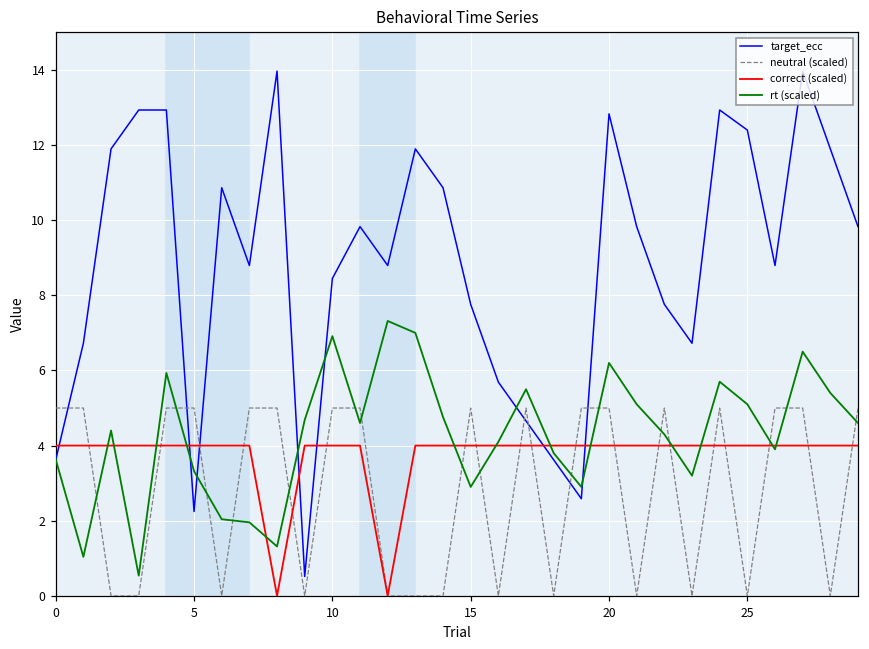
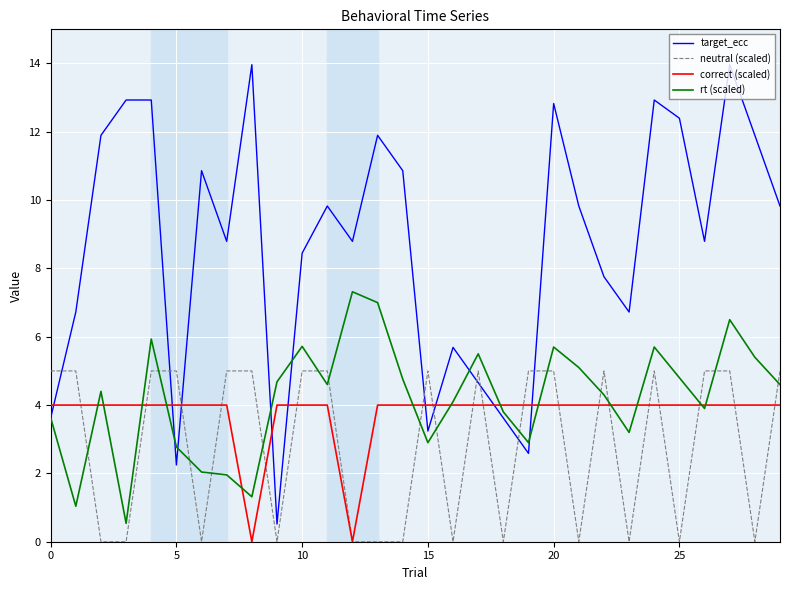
rt (scaled), 5: 3.3 -> 2.8
rt (scaled), 10: 6.9 -> 5.7
target_ecc, 15: 7.8 -> 3.2
rt (scaled), 20: 6.2 -> 5.7
rt (scaled), 25: 5.1 -> 4.8
